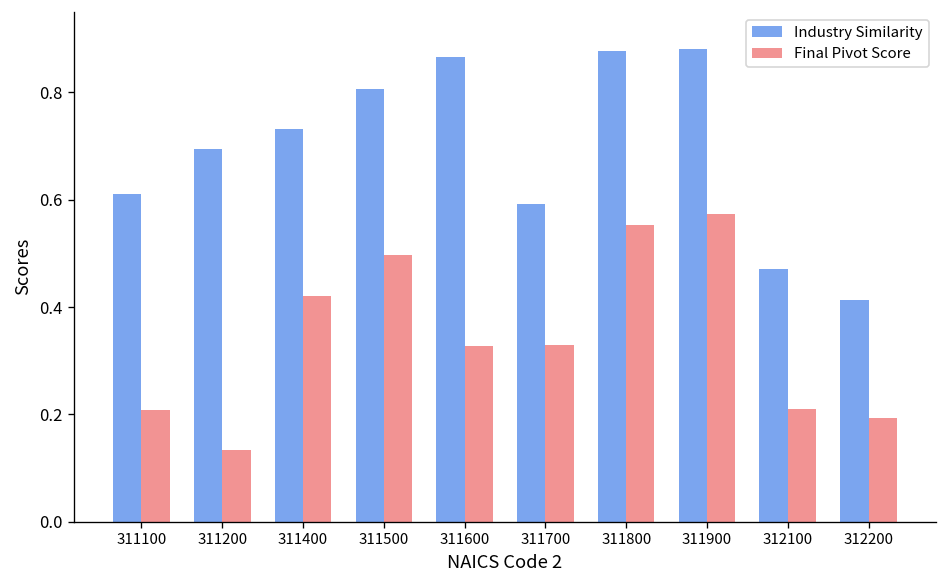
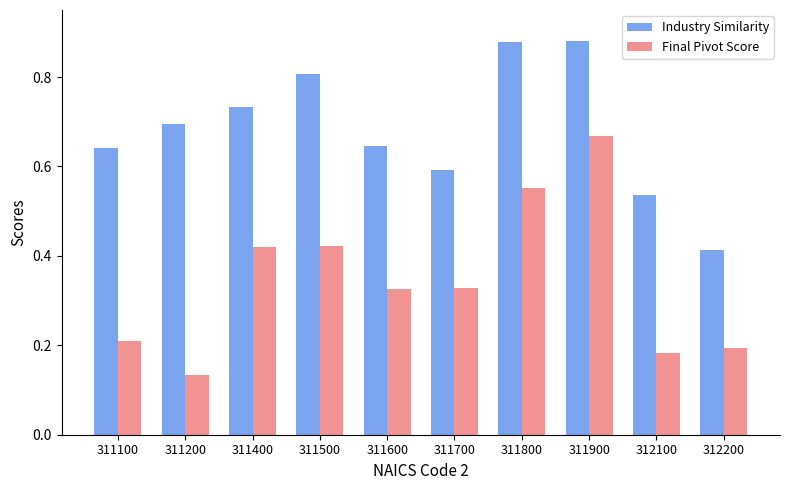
Industry Similarity, 311100: 0.61 -> 0.64
Final Pivot Score, 311500: 0.50 -> 0.42
Industry Similarity, 311600: 0.87 -> 0.65
Final Pivot Score, 311900: 0.57 -> 0.67
Industry Similarity, 312100: 0.47 -> 0.54
Final Pivot Score, 312100: 0.21 -> 0.18
